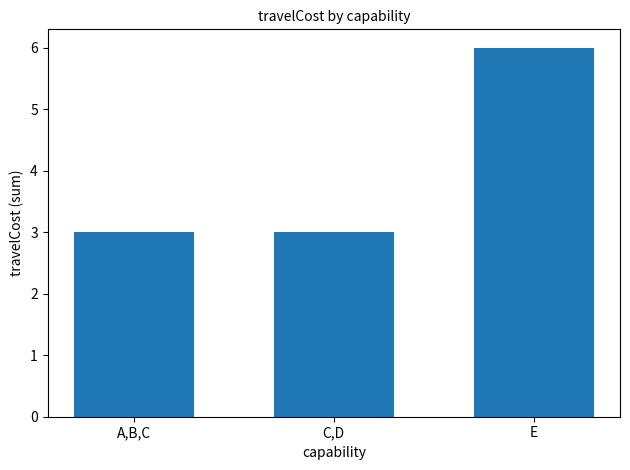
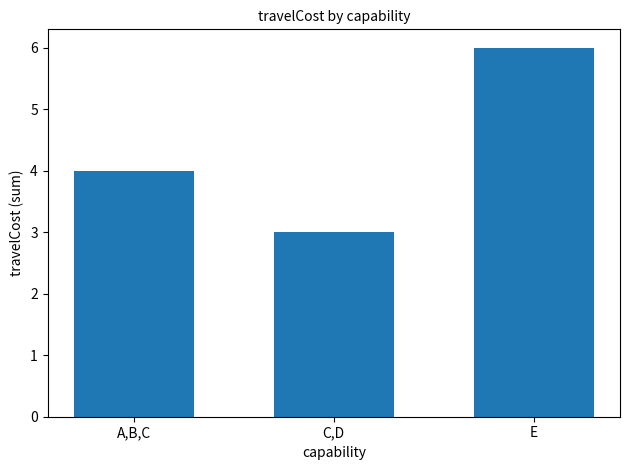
A,B,C: 3 -> 4
